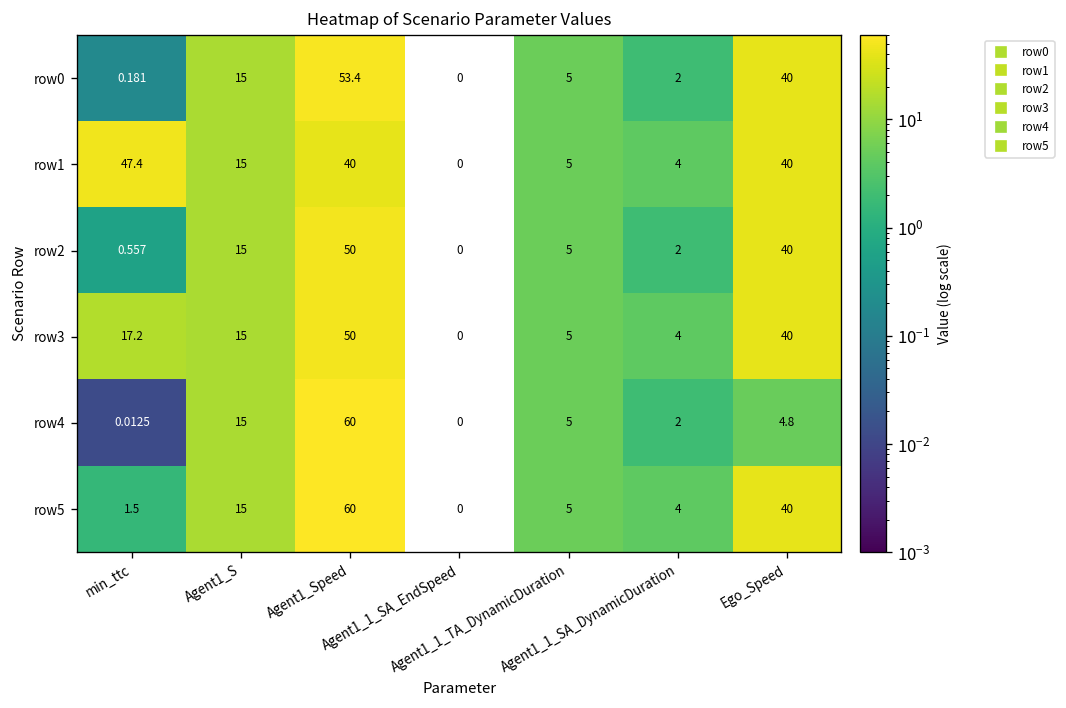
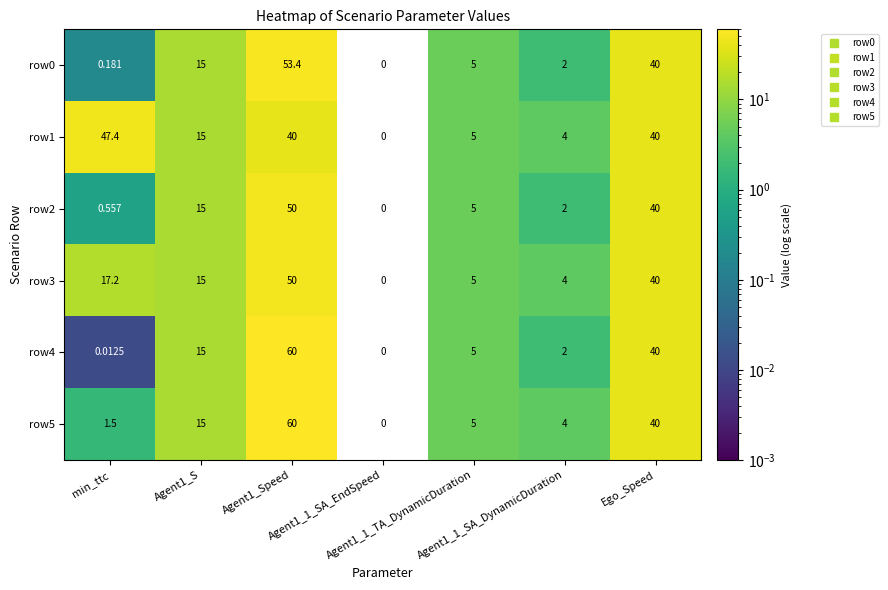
row4, Ego_Speed: 4.8 -> 40
